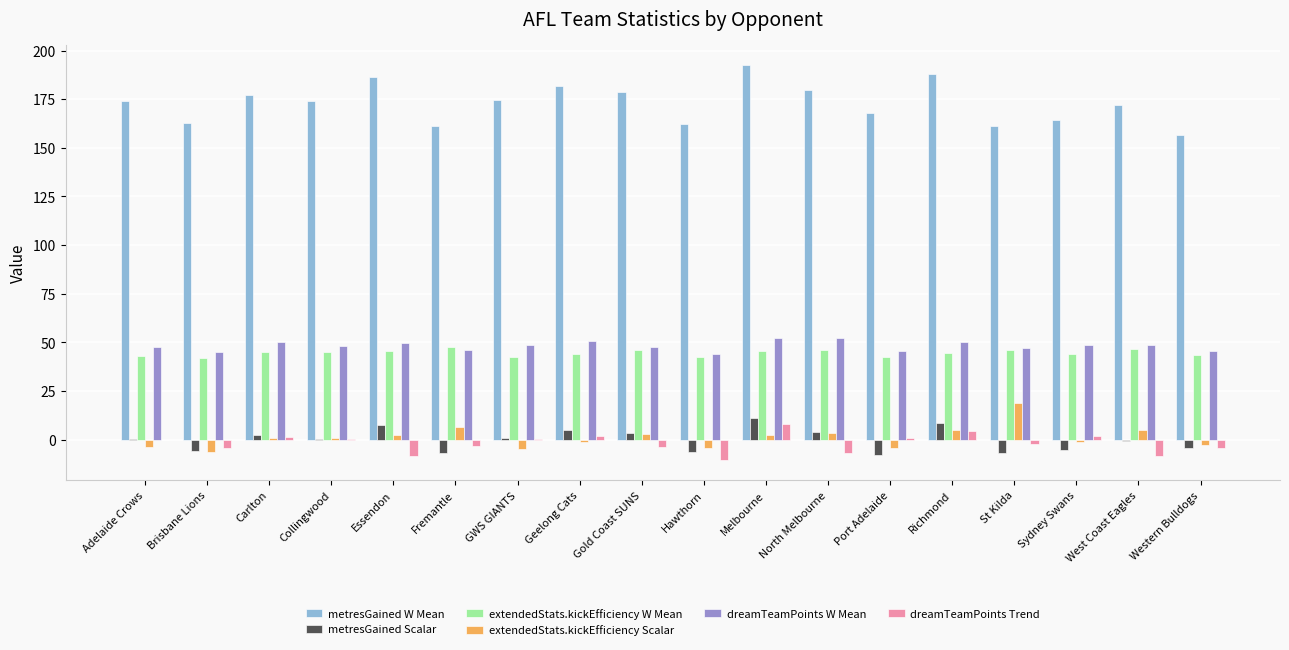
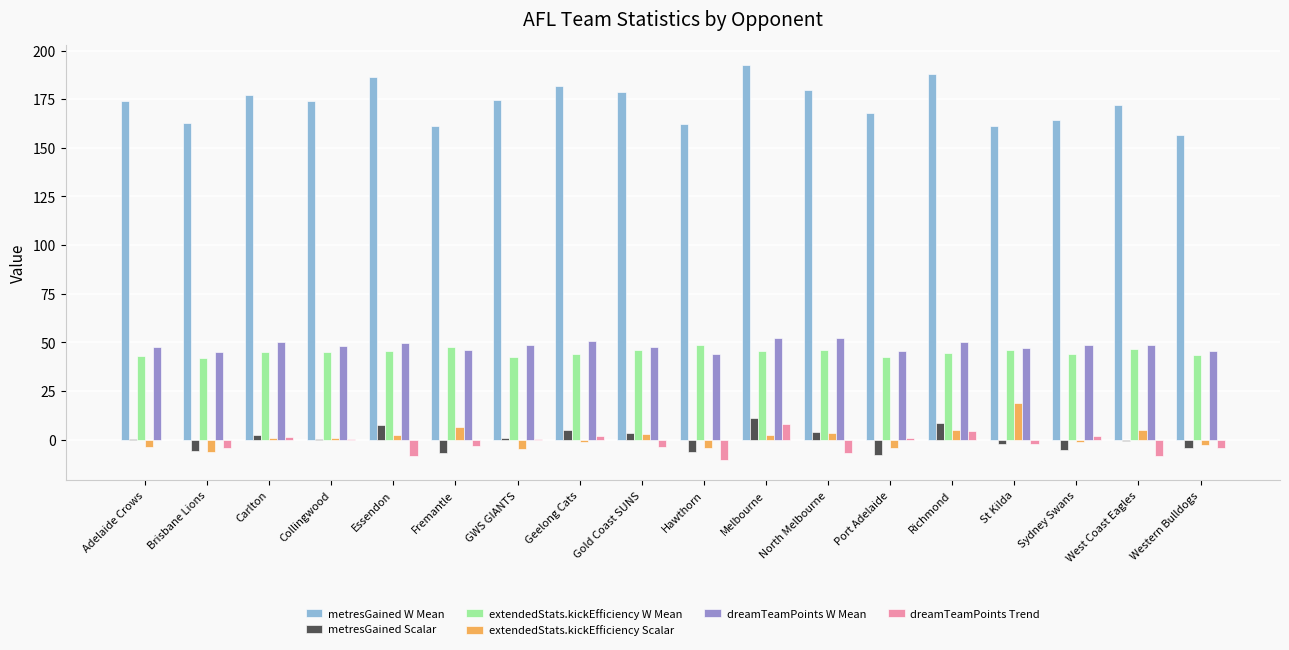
extendedStats.kickEfficiency W Mean, Hawthorn: 43 -> 49
metresGained Scalar, St Kilda: -7 -> -2
